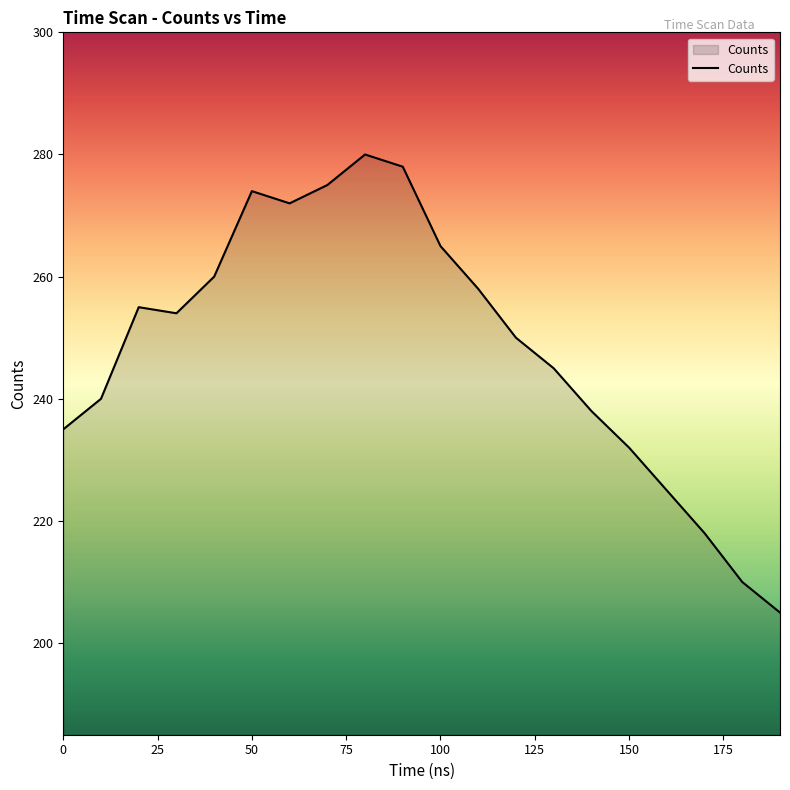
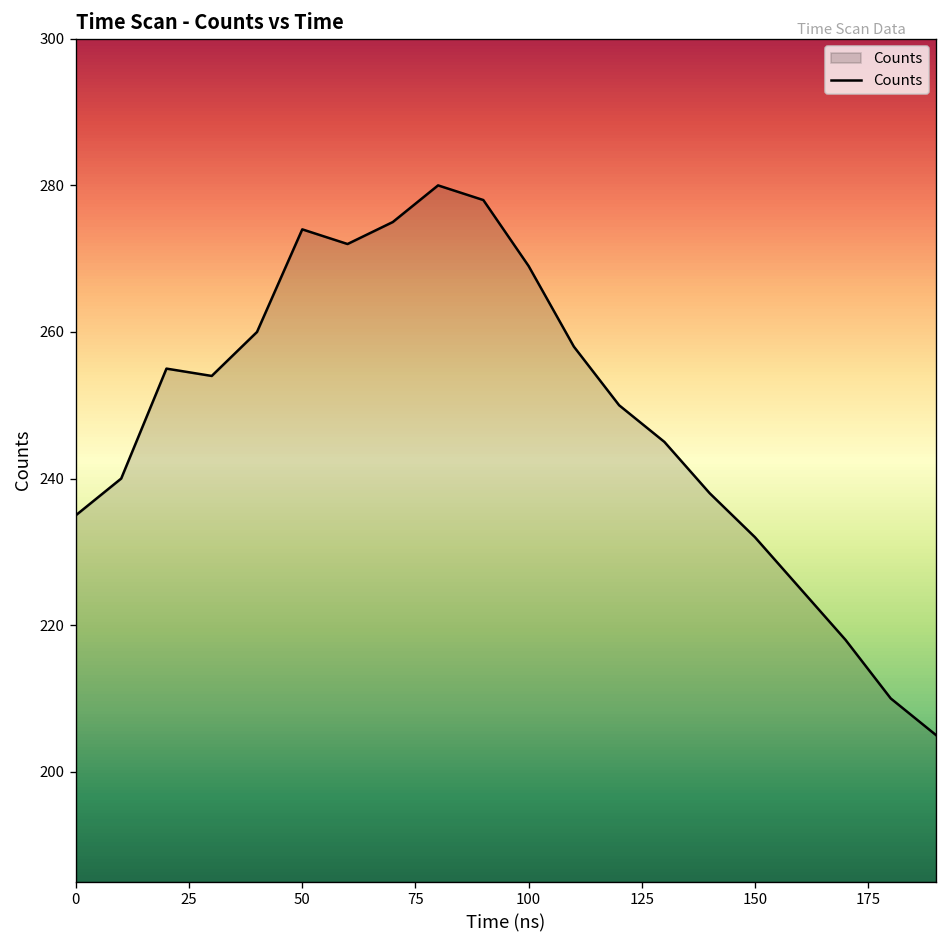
100: 265 -> 269
